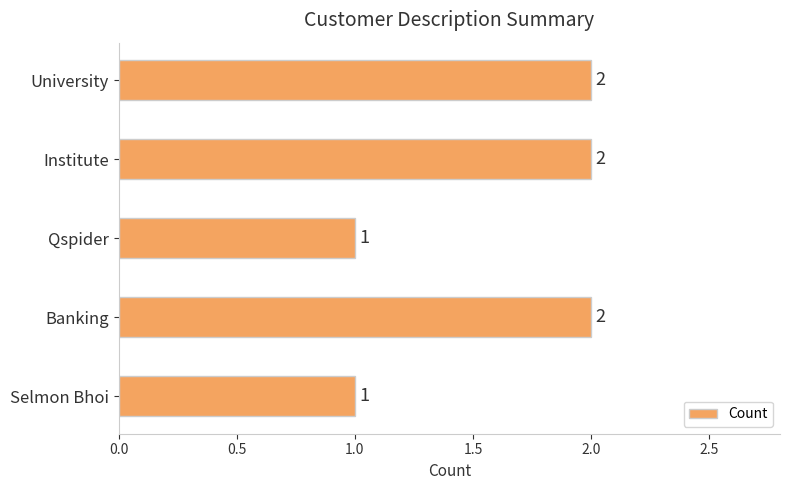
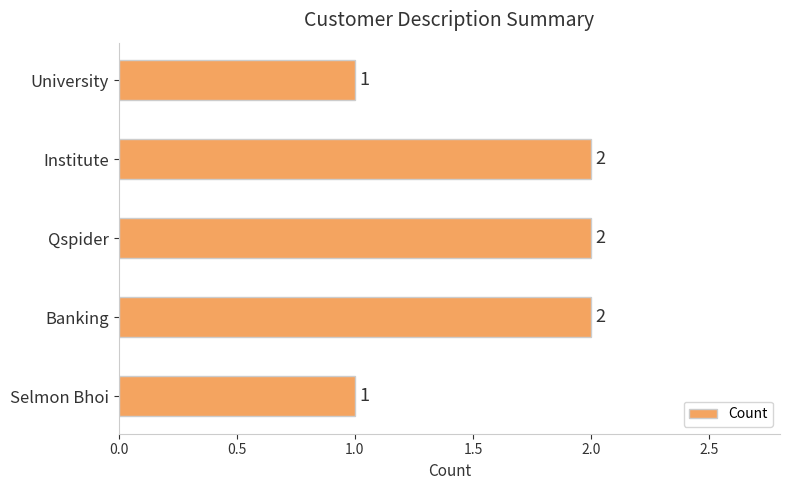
University: 2 -> 1
Qspider: 1 -> 2
